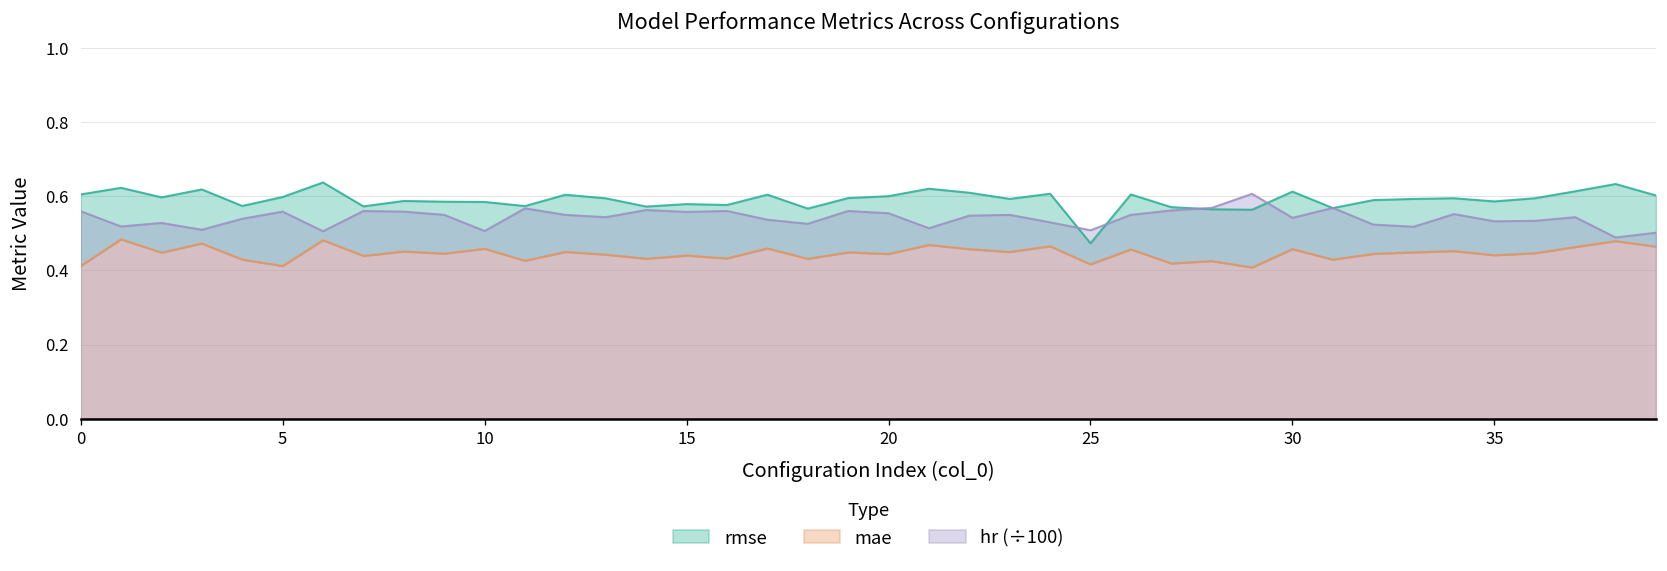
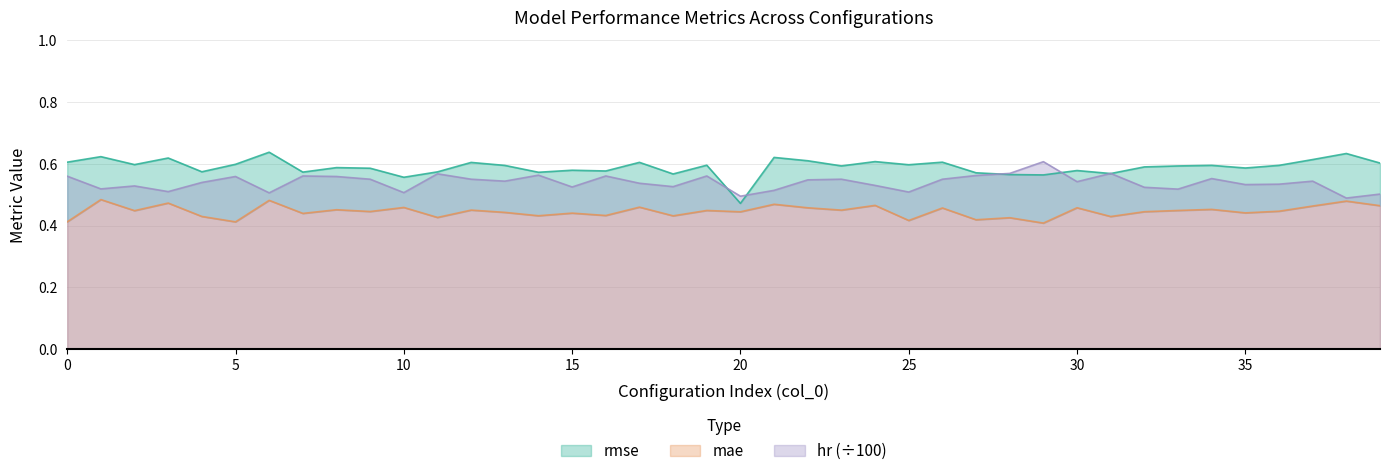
rmse, 10: 0.59 -> 0.56
hr (÷100), 15: 0.56 -> 0.53
rmse, 20: 0.60 -> 0.47
hr (÷100), 20: 0.55 -> 0.50
rmse, 25: 0.47 -> 0.60
rmse, 30: 0.61 -> 0.58
